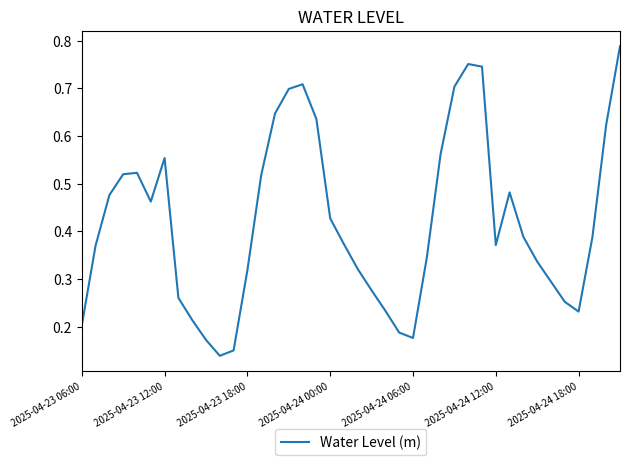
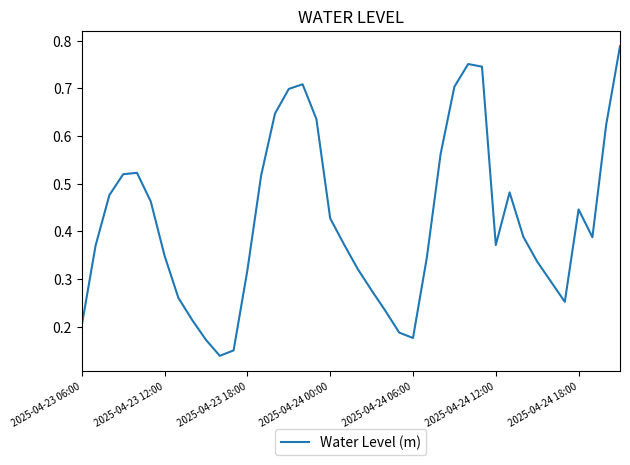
2025-04-23 12:00: 0.55 -> 0.35
2025-04-24 18:00: 0.23 -> 0.45
